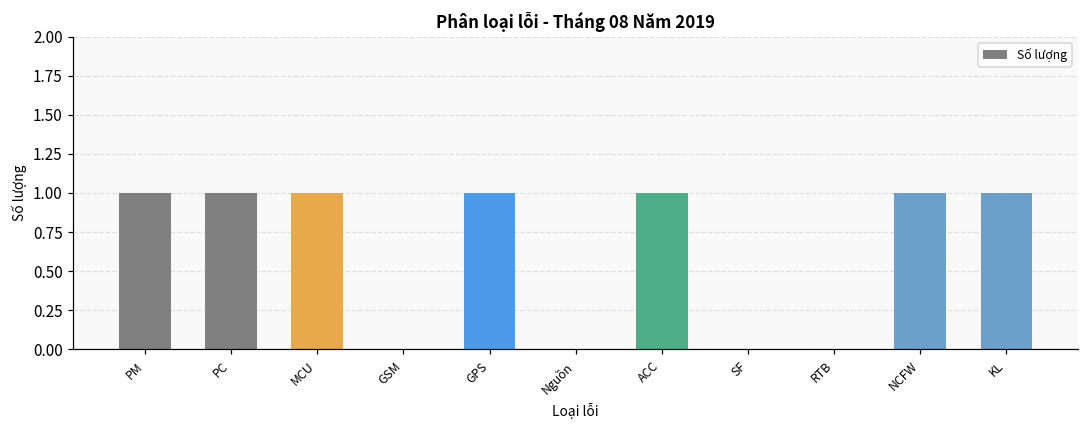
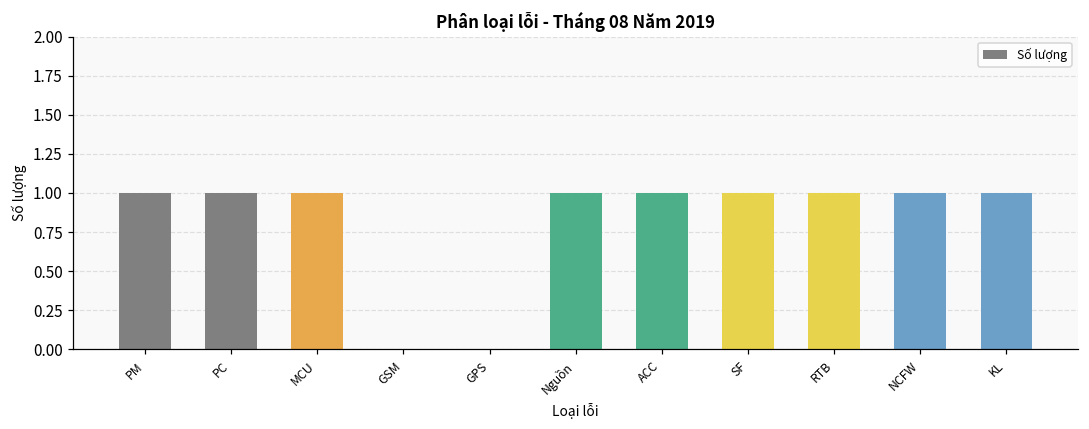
GPS: 1 -> 0
Nguồn: 0 -> 1
SF: 0 -> 1
RTB: 0 -> 1
